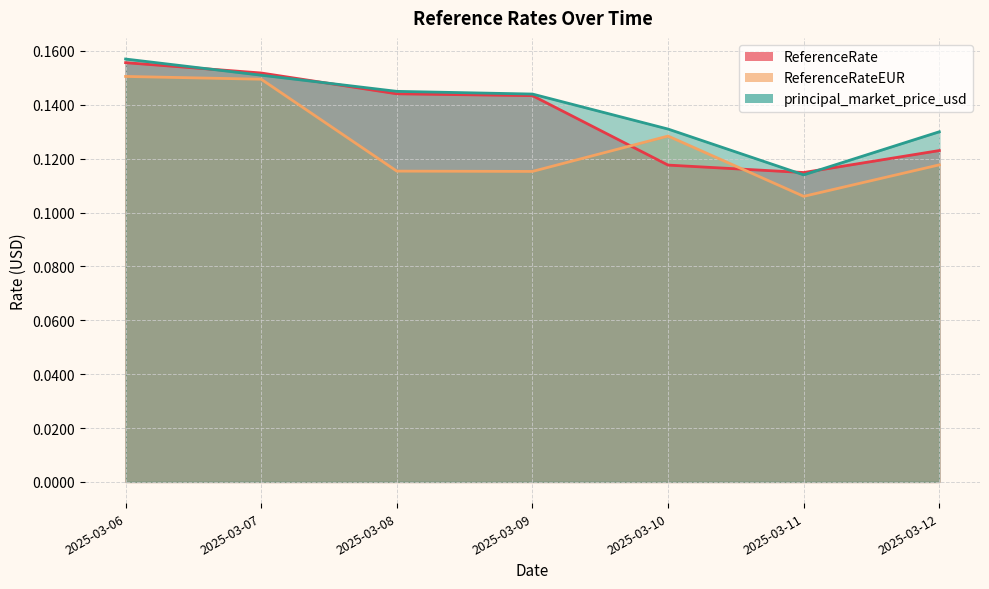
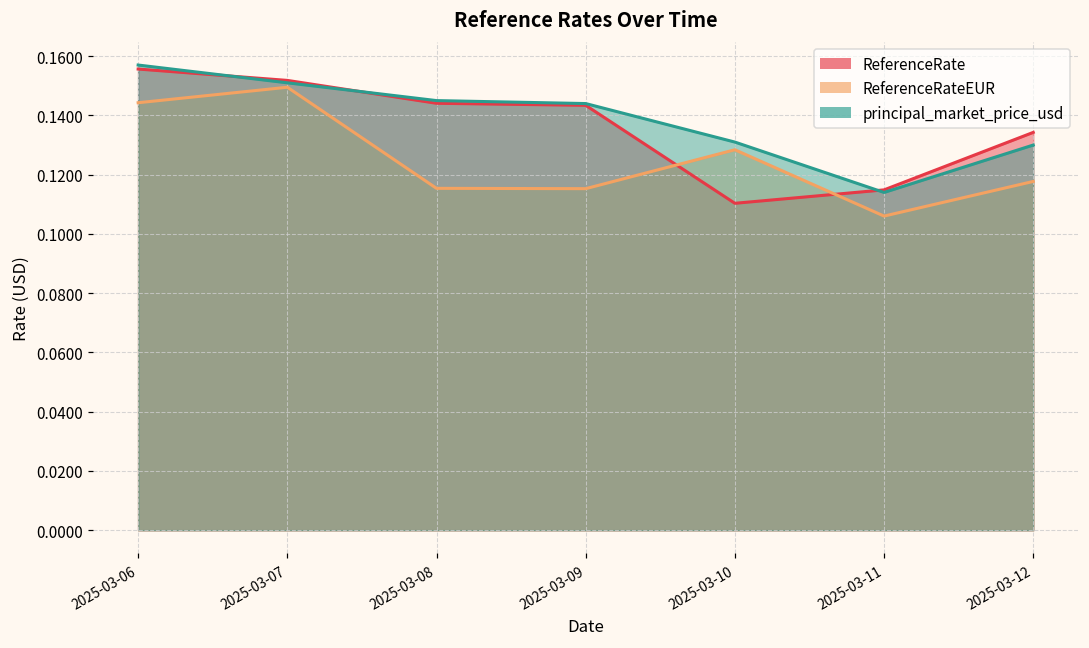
ReferenceRateEUR, 2025-03-06: 0.151 -> 0.144
ReferenceRate, 2025-03-10: 0.118 -> 0.110
ReferenceRate, 2025-03-12: 0.123 -> 0.134
